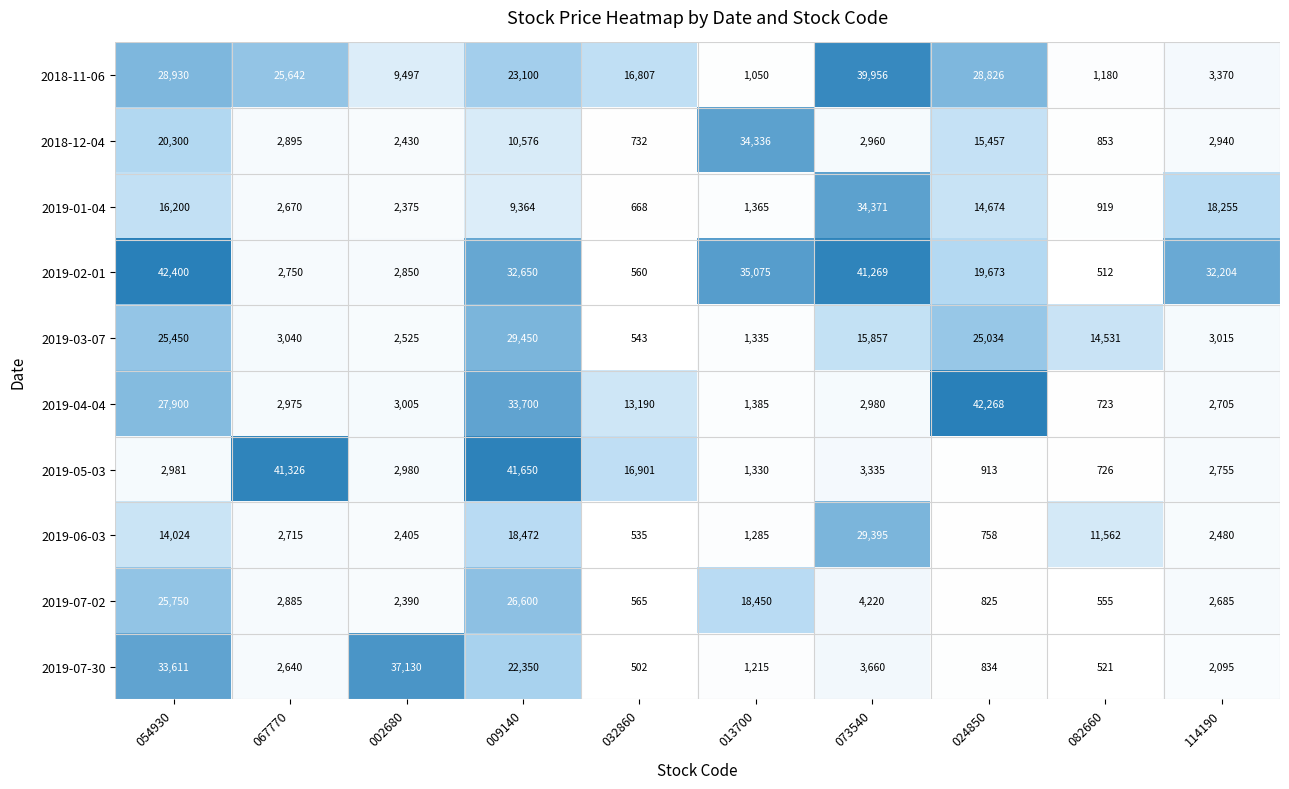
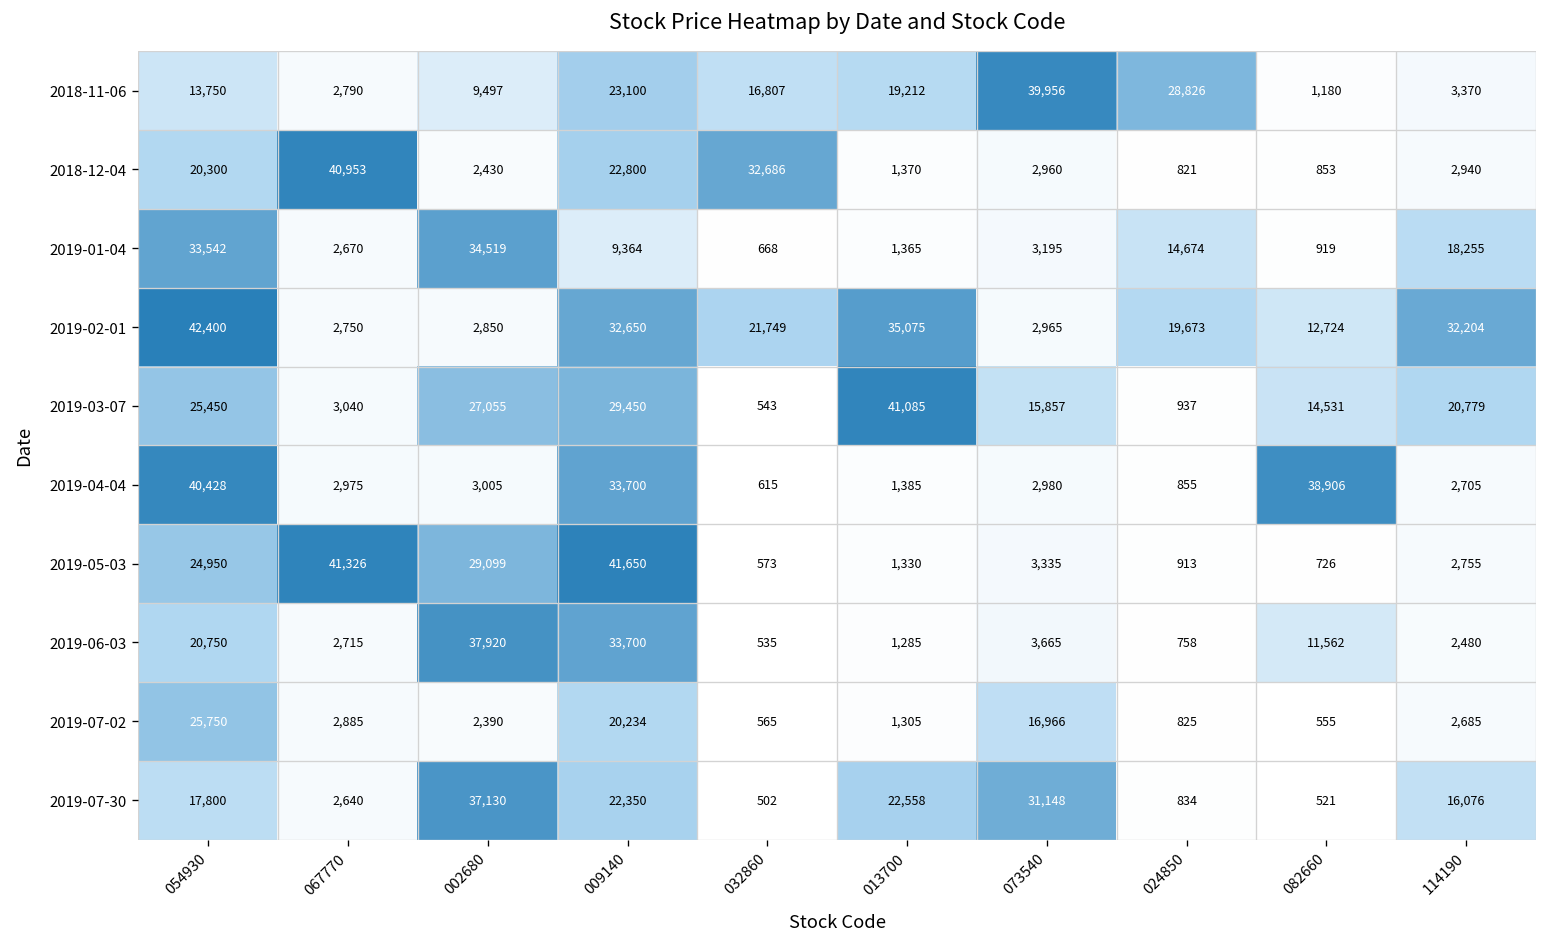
2018-11-06, 054930: 28,930 -> 13,750
2018-11-06, 067770: 25,642 -> 2,790
2018-11-06, 013700: 1,050 -> 19,212
2018-12-04, 067770: 2,895 -> 40,953
2018-12-04, 009140: 10,576 -> 22,800
2018-12-04, 032860: 732 -> 32,686
2018-12-04, 013700: 34,336 -> 1,370
2018-12-04, 024850: 15,457 -> 821
2019-01-04, 054930: 16,200 -> 33,542
2019-01-04, 002680: 2,375 -> 34,519
2019-01-04, 073540: 34,371 -> 3,195
2019-02-01, 032860: 560 -> 21,749
2019-02-01, 073540: 41,269 -> 2,965
2019-02-01, 082660: 512 -> 12,724
2019-03-07, 002680: 2,525 -> 27,055
2019-03-07, 013700: 1,335 -> 41,085
2019-03-07, 024850: 25,034 -> 937
2019-03-07, 114190: 3,015 -> 20,779
2019-04-04, 054930: 27,900 -> 40,428
2019-04-04, 032860: 13,190 -> 615
2019-04-04, 024850: 42,268 -> 855
2019-04-04, 082660: 723 -> 38,906
2019-05-03, 054930: 2,981 -> 24,950
2019-05-03, 002680: 2,980 -> 29,099
2019-05-03, 032860: 16,901 -> 573
2019-06-03, 054930: 14,024 -> 20,750
2019-06-03, 002680: 2,405 -> 37,920
2019-06-03, 009140: 18,472 -> 33,700
2019-06-03, 073540: 29,395 -> 3,665
2019-07-02, 009140: 26,600 -> 20,234
2019-07-02, 013700: 18,450 -> 1,305
2019-07-02, 073540: 4,220 -> 16,966
2019-07-30, 054930: 33,611 -> 17,800
2019-07-30, 013700: 1,215 -> 22,558
2019-07-30, 073540: 3,660 -> 31,148
2019-07-30, 114190: 2,095 -> 16,076
